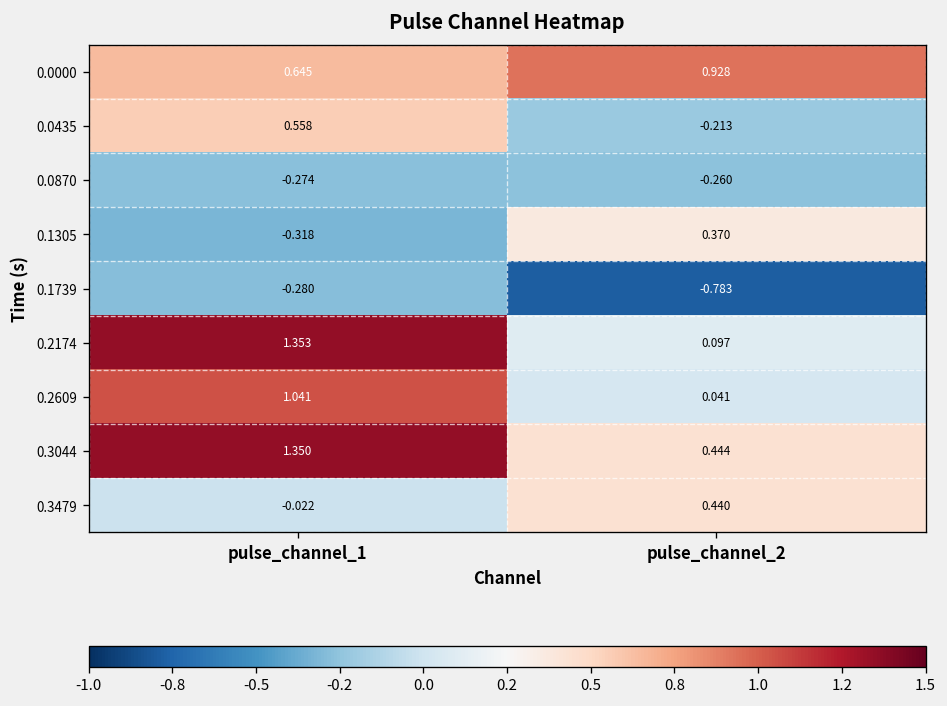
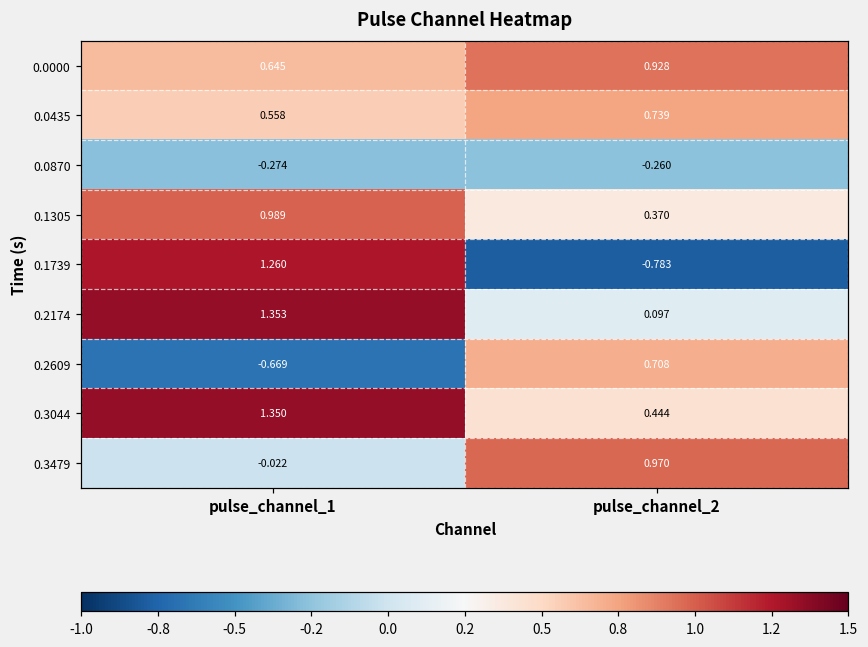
0.0435, pulse_channel_2: -0.213 -> 0.739
0.1305, pulse_channel_1: -0.318 -> 0.989
0.1739, pulse_channel_1: -0.280 -> 1.260
0.2609, pulse_channel_1: 1.041 -> -0.669
0.2609, pulse_channel_2: 0.041 -> 0.708
0.3479, pulse_channel_2: 0.440 -> 0.970
